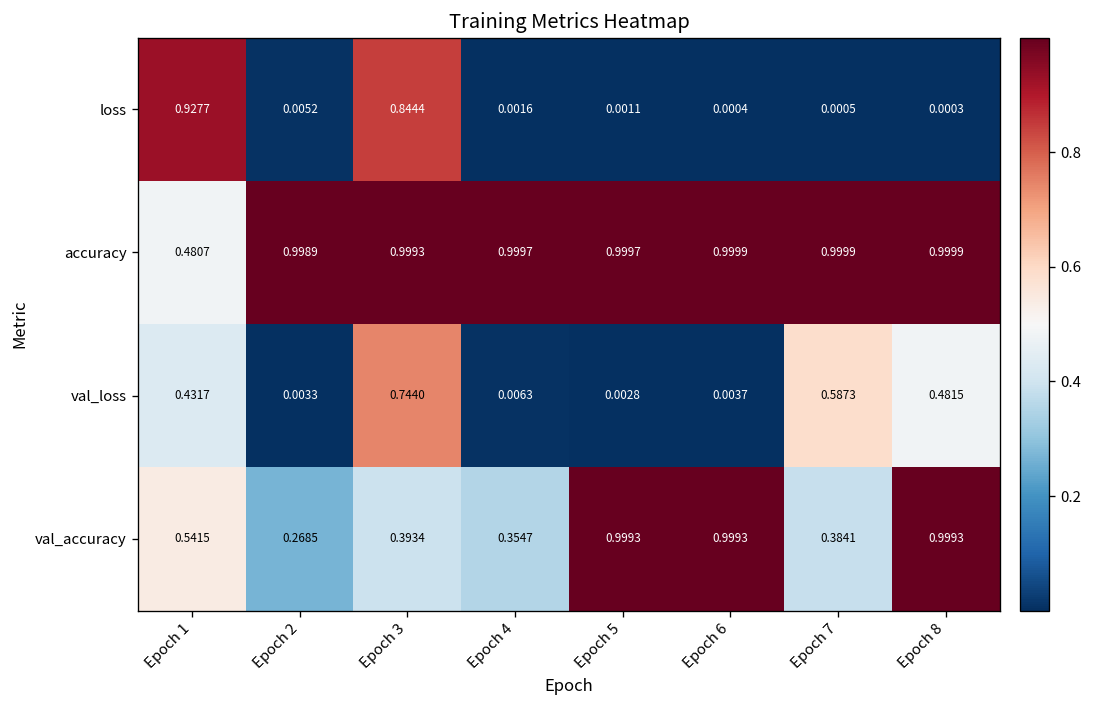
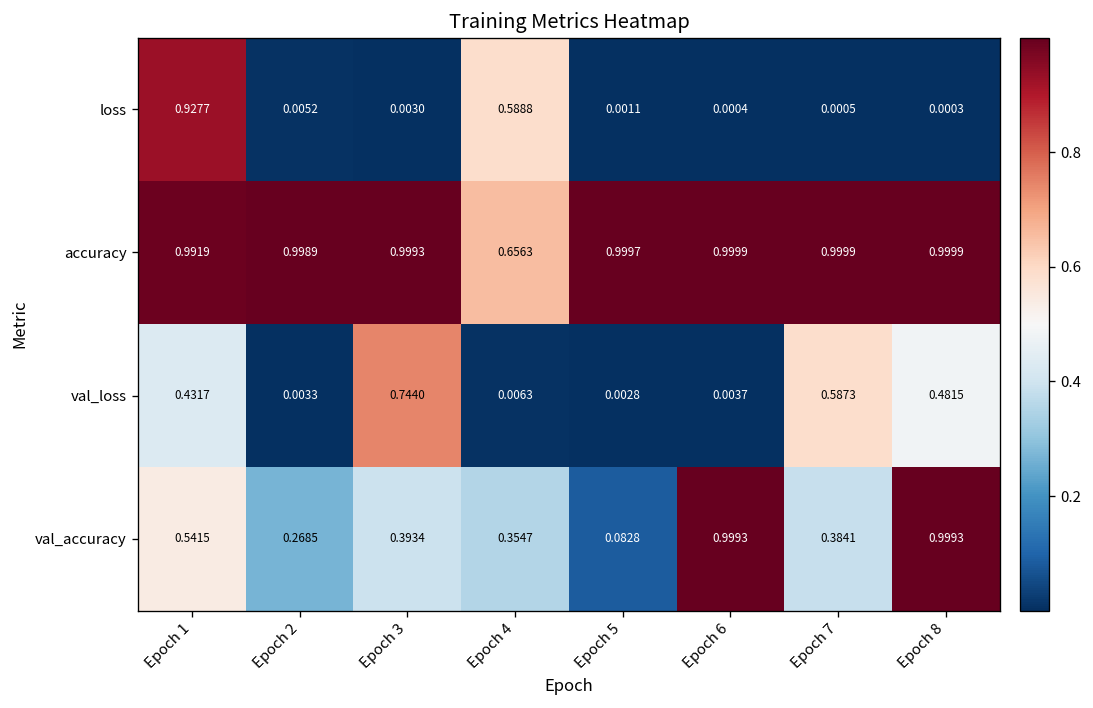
loss, Epoch 3: 0.8444 -> 0.0030
loss, Epoch 4: 0.0016 -> 0.5888
accuracy, Epoch 1: 0.4807 -> 0.9919
accuracy, Epoch 4: 0.9997 -> 0.6563
val_accuracy, Epoch 5: 0.9993 -> 0.0828
